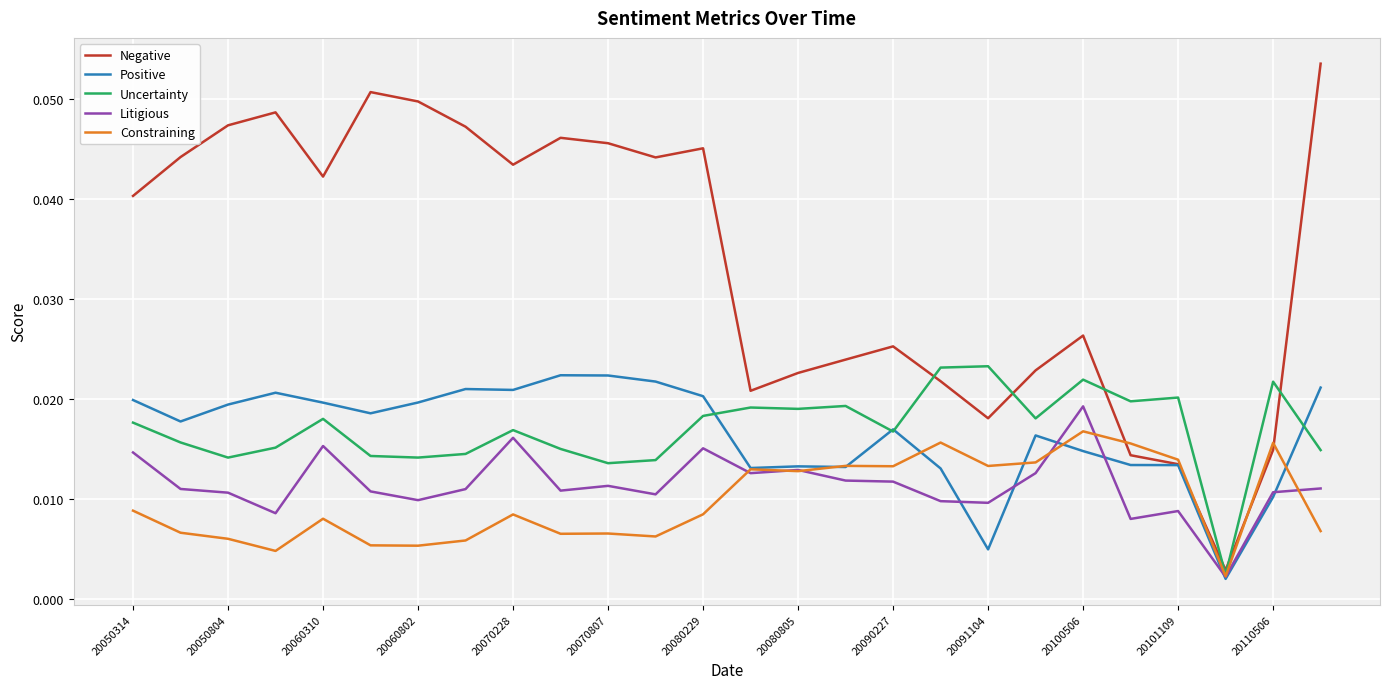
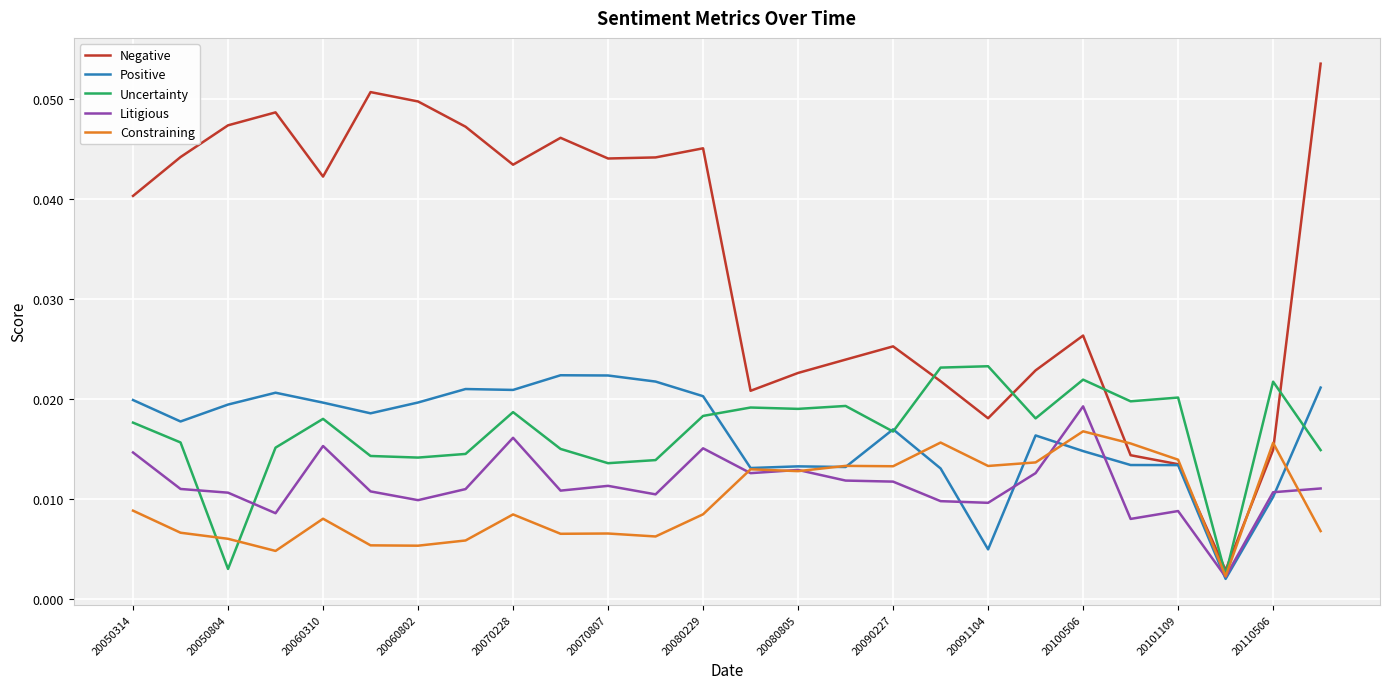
Uncertainty, 20050804: 0.0142 -> 0.0030
Uncertainty, 20070228: 0.0169 -> 0.0187
Negative, 20070807: 0.0456 -> 0.0440
